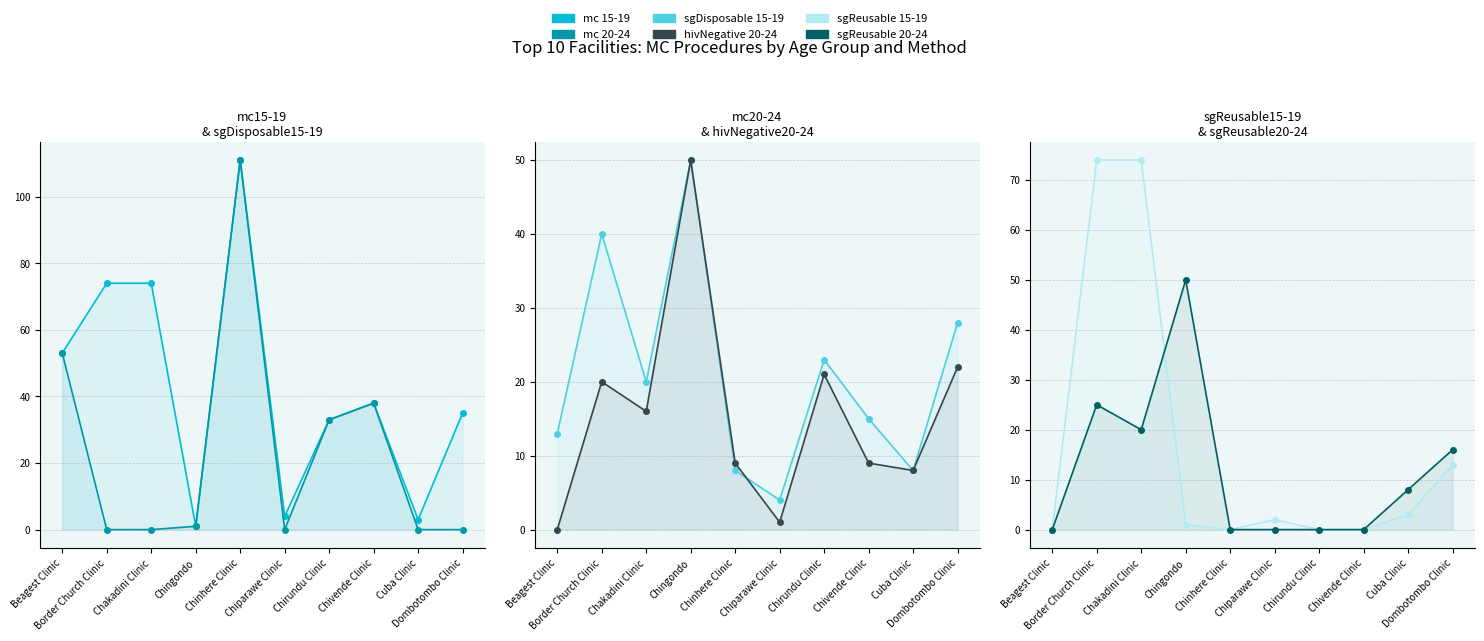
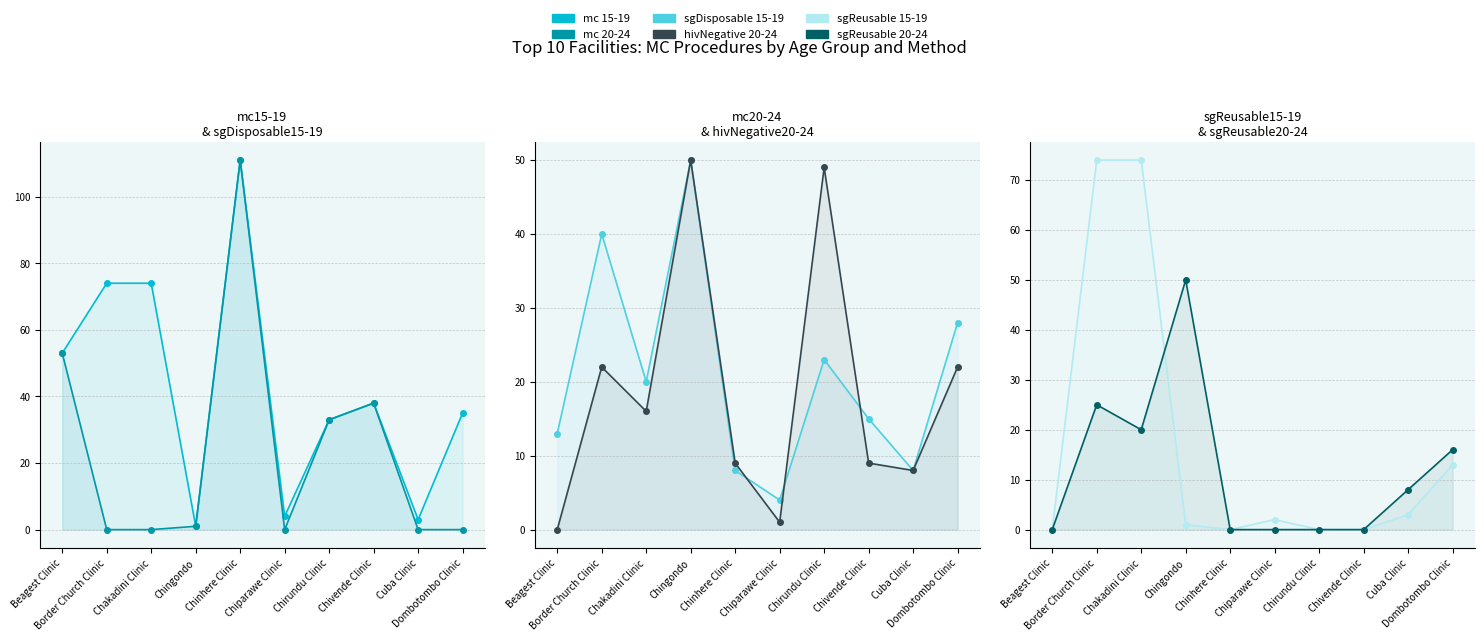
mc20-24 & hivNegative20-24, hivNegative 20-24, Border Church Clinic: 20 -> 22
mc20-24 & hivNegative20-24, hivNegative 20-24, Chirundu Clinic: 21 -> 49
